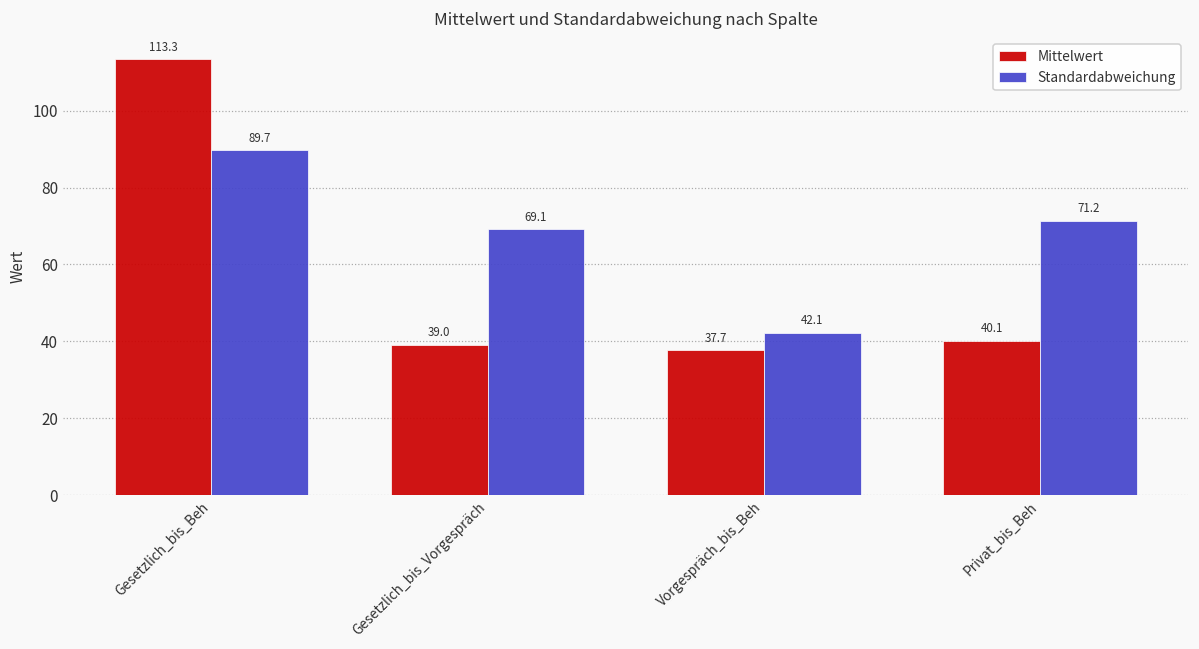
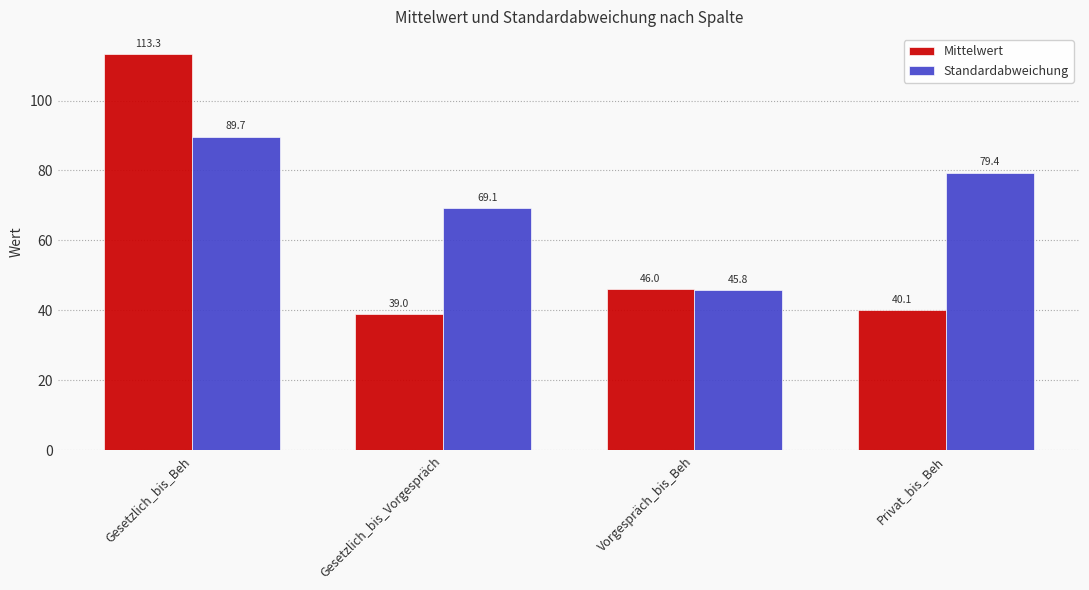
Mittelwert, Vorgespräch_bis_Beh: 37.7 -> 46.0
Standardabweichung, Vorgespräch_bis_Beh: 42.1 -> 45.8
Standardabweichung, Privat_bis_Beh: 71.2 -> 79.4
